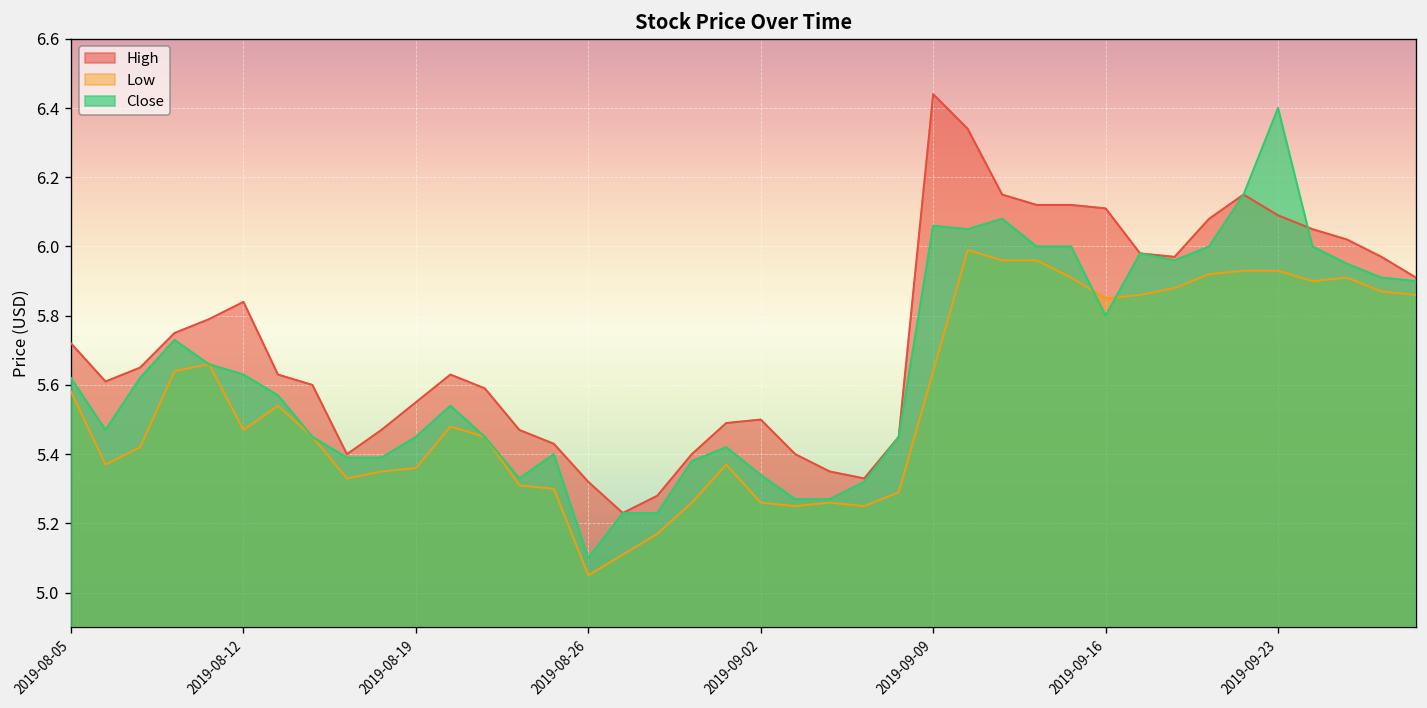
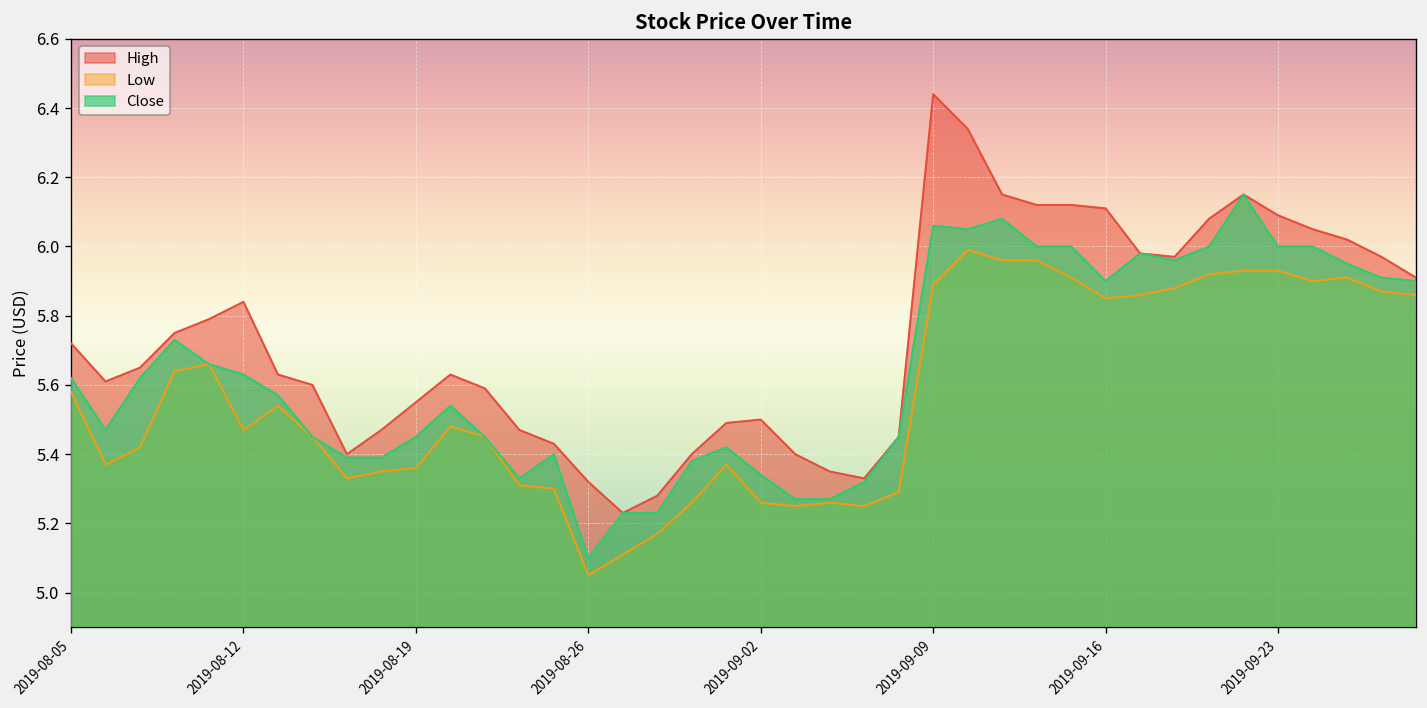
Low, 2019-09-09: 5.64 -> 5.89
Close, 2019-09-16: 5.8 -> 5.9
Close, 2019-09-23: 6.4 -> 6.0
